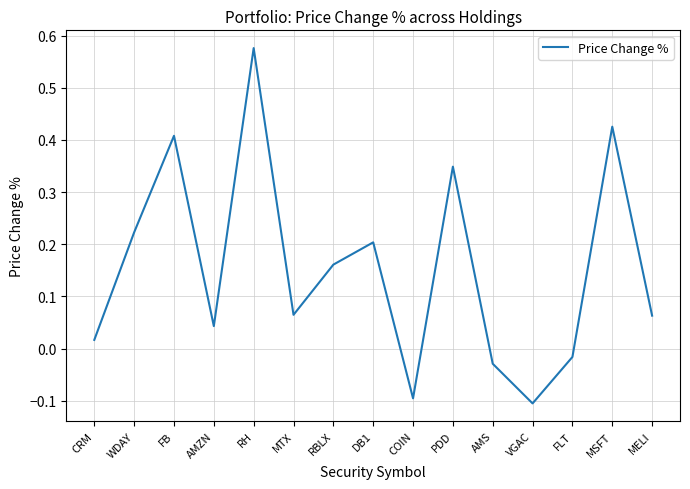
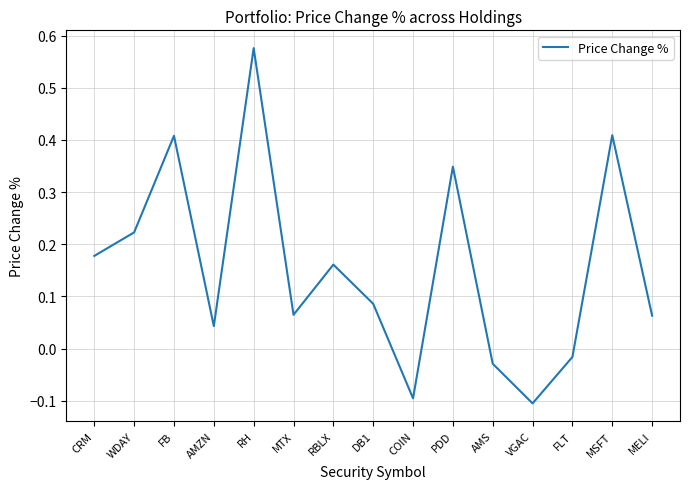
CRM: 0.02 -> 0.18
DB1: 0.20 -> 0.09
MSFT: 0.43 -> 0.41
